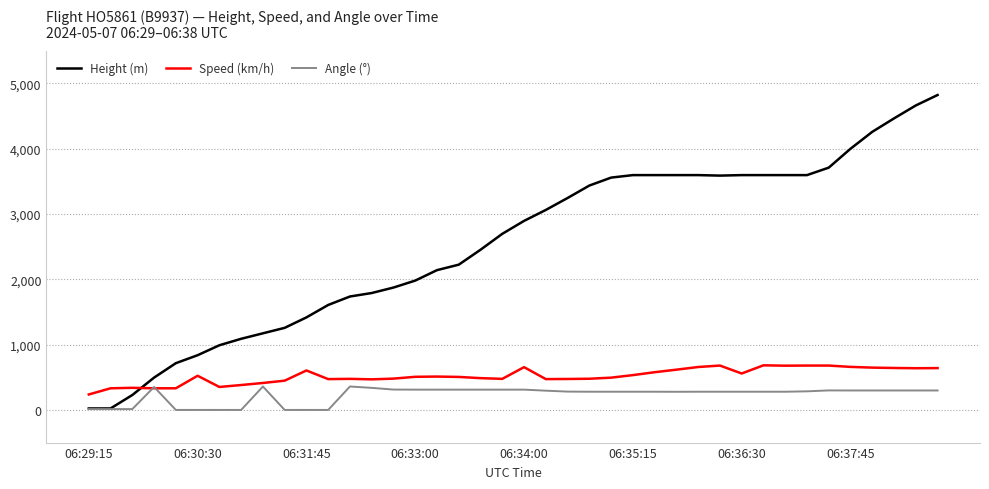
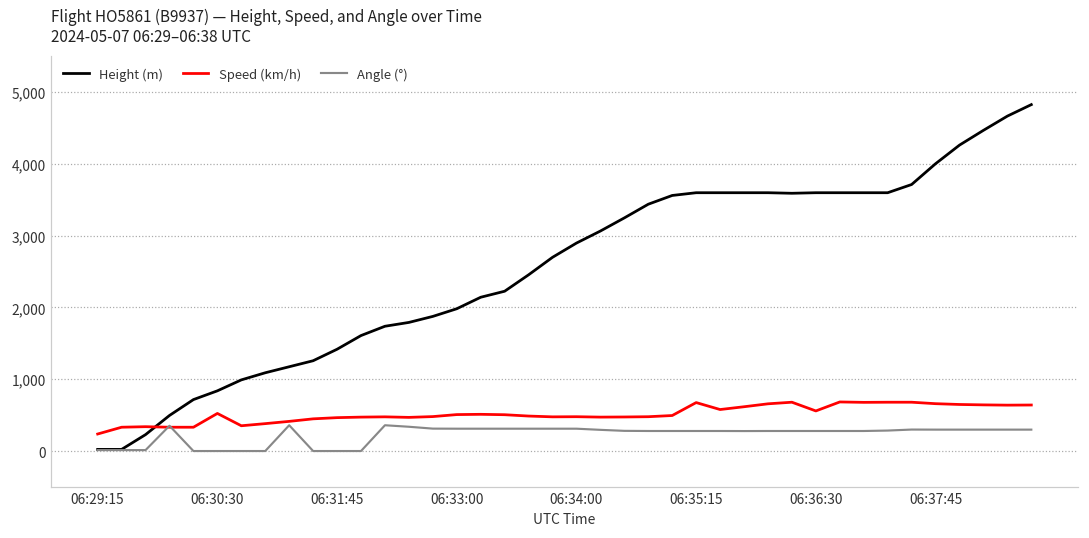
Speed (km/h), 06:31:45: 600 -> 500
Speed (km/h), 06:34:00: 700 -> 500
Speed (km/h), 06:35:15: 500 -> 700
